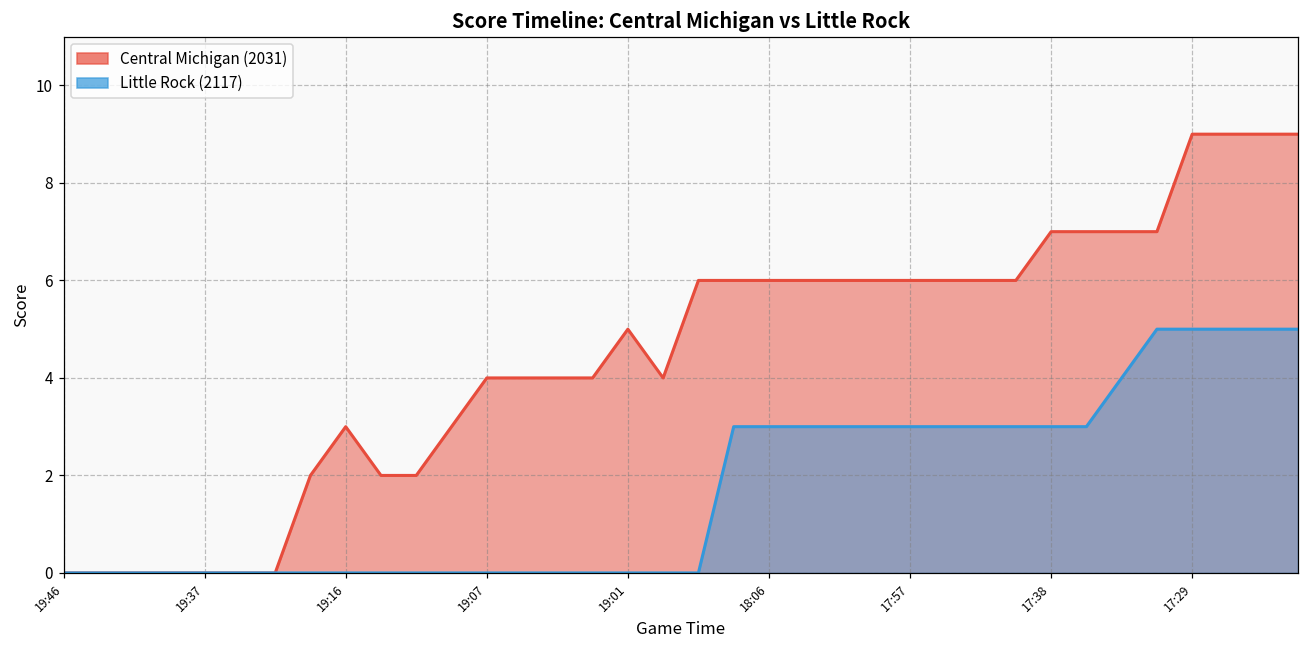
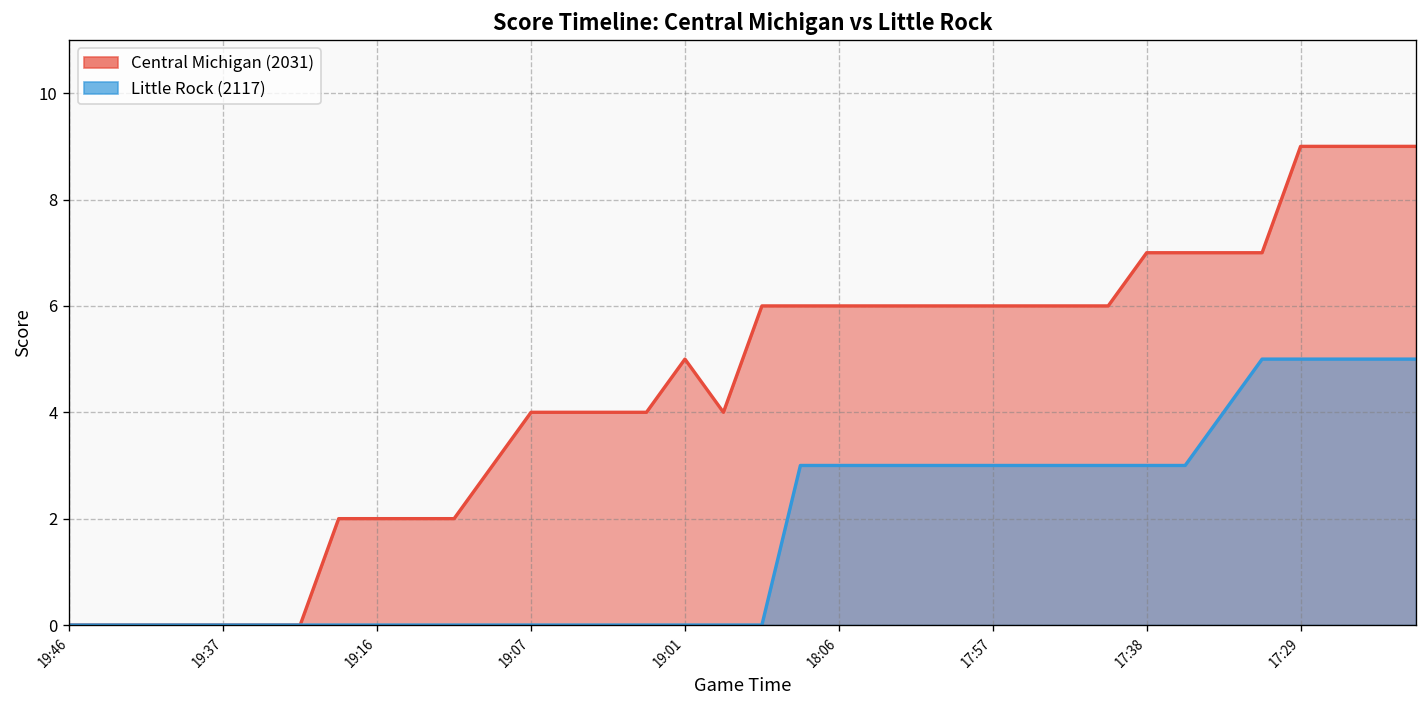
Central Michigan (2031), 19:16: 3 -> 2
